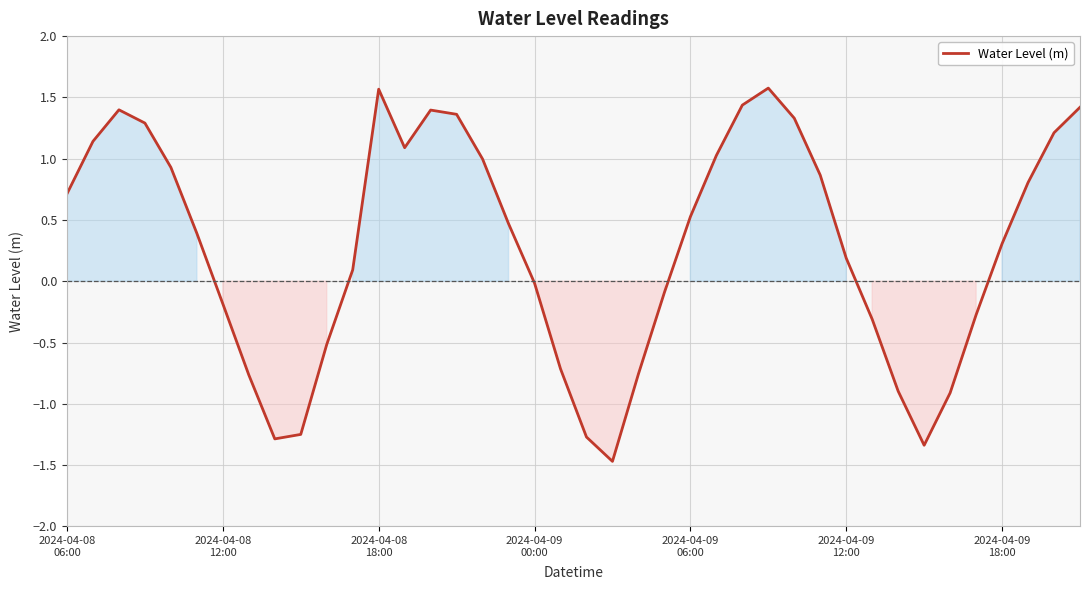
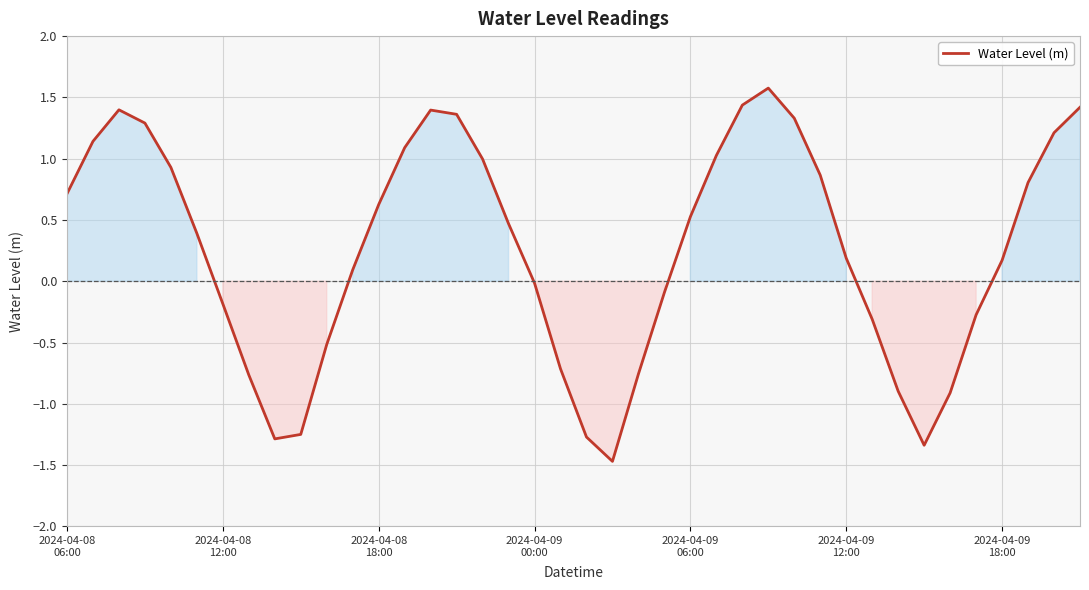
2024-04-08 18:00: 1.57 -> 0.63
2024-04-09 18:00: 0.31 -> 0.17
